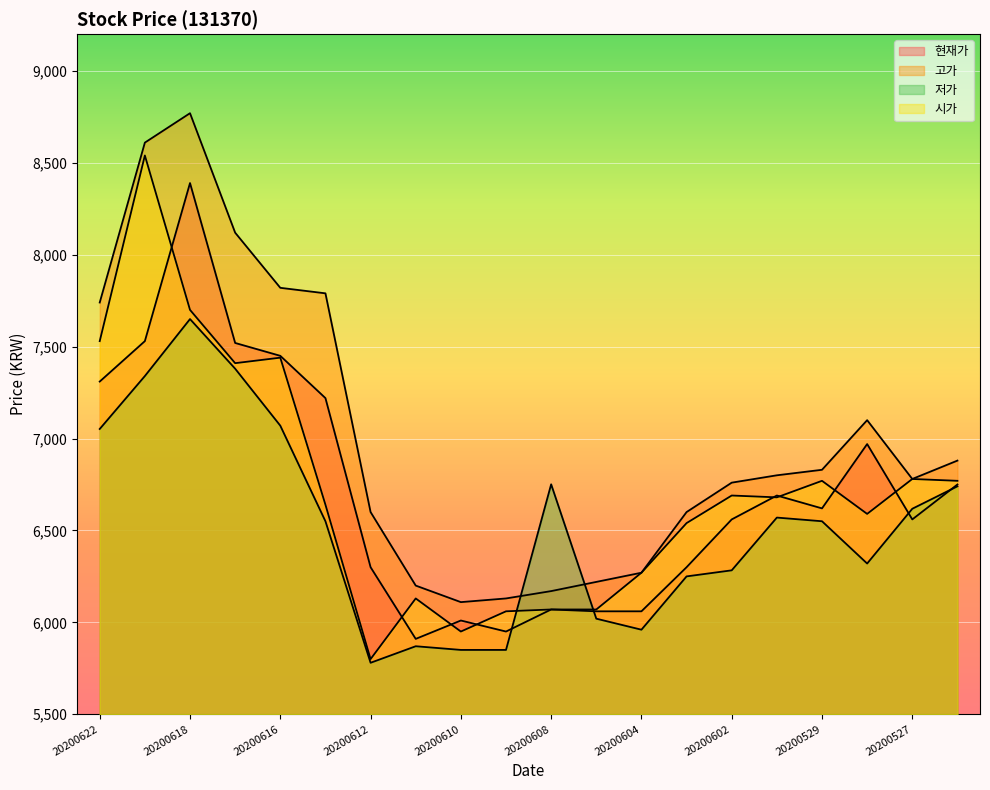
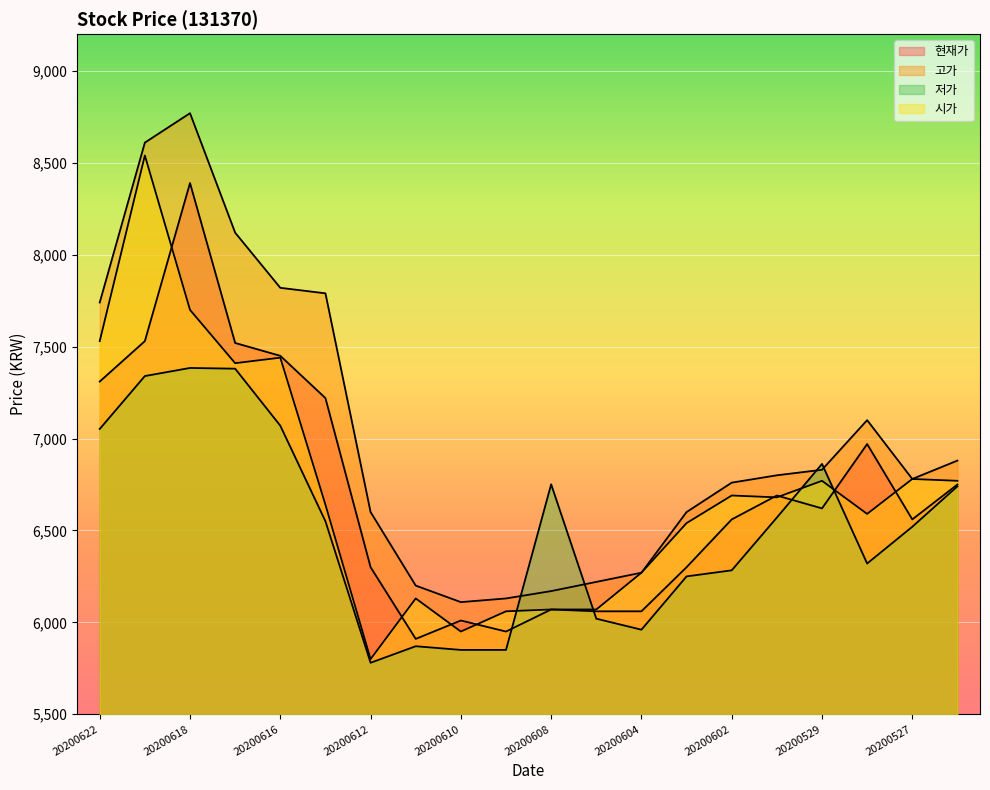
저가, 20200618: 7,650 -> 7,380
저가, 20200529: 6,550 -> 6,860
저가, 20200527: 6,620 -> 6,520
